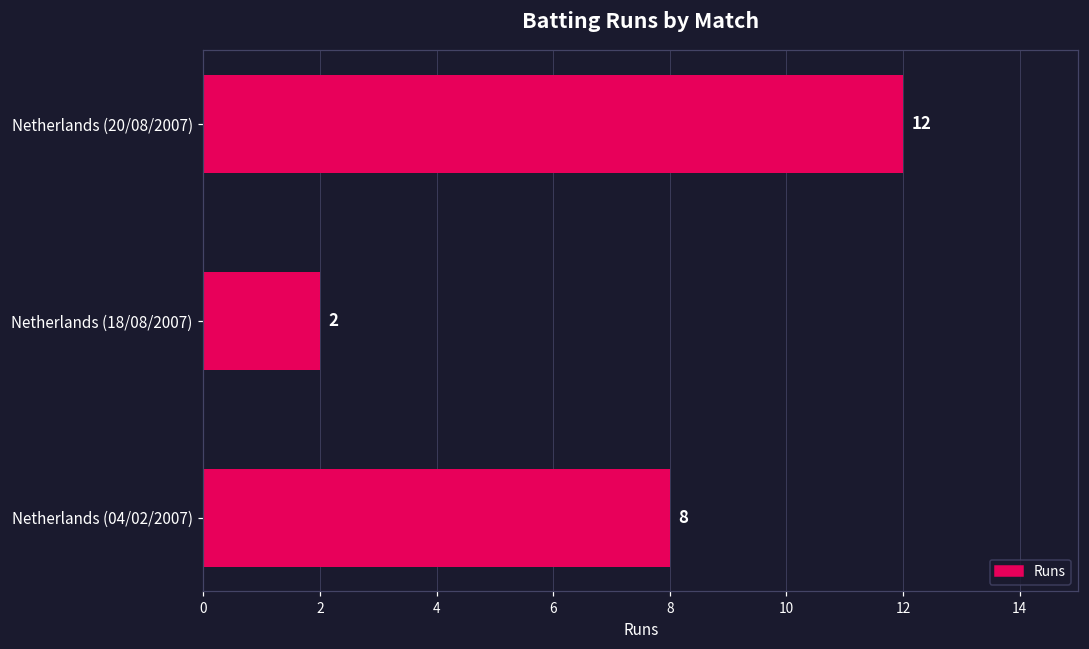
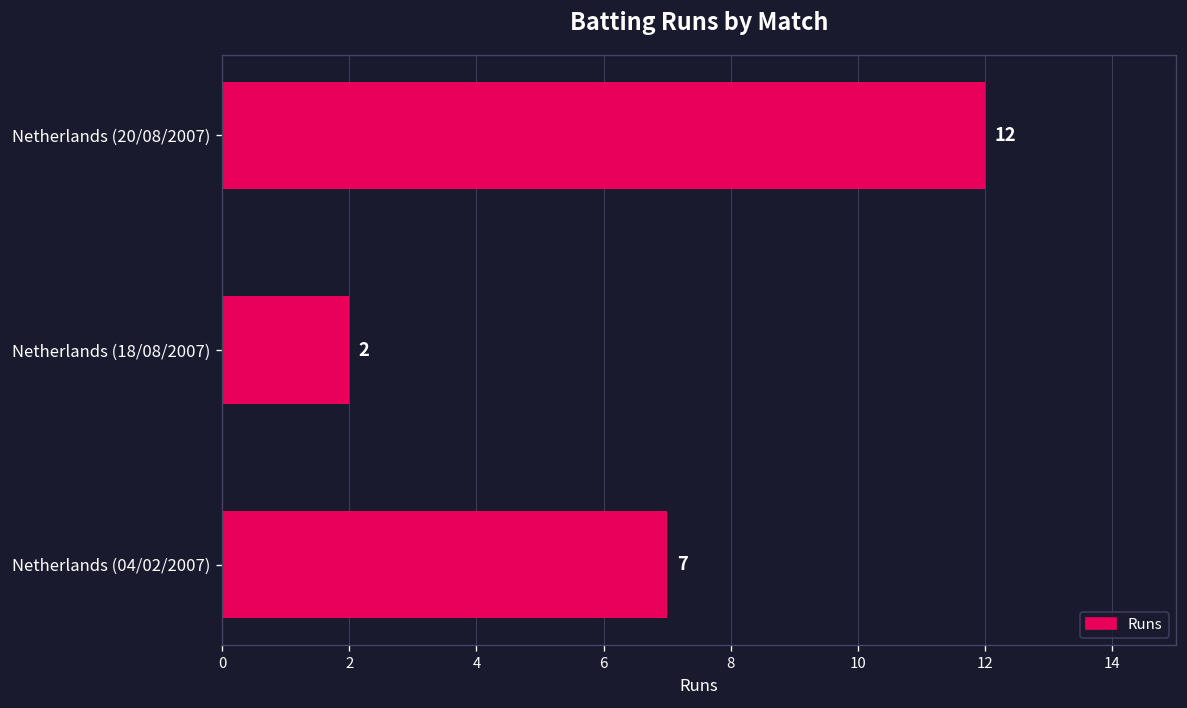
Netherlands (04/02/2007): 8 -> 7
